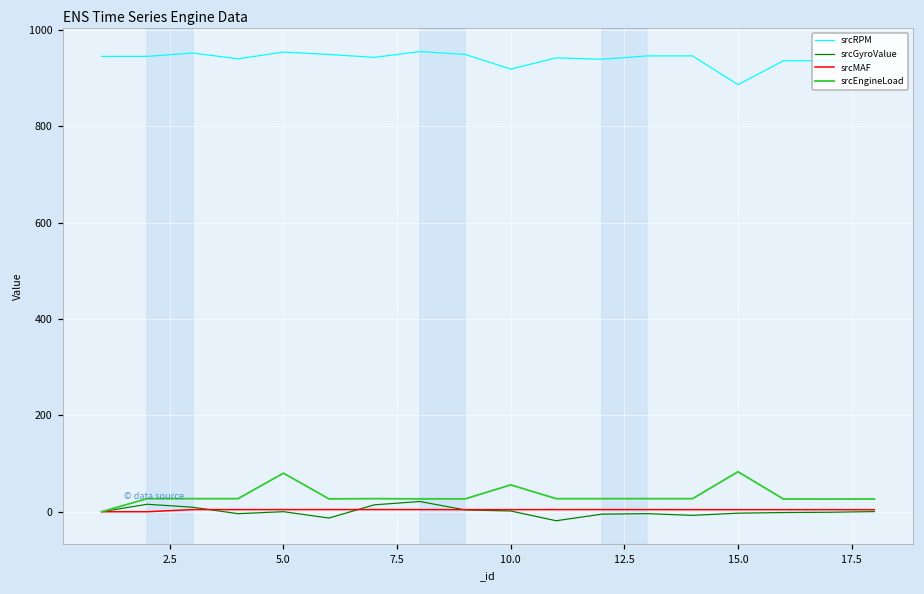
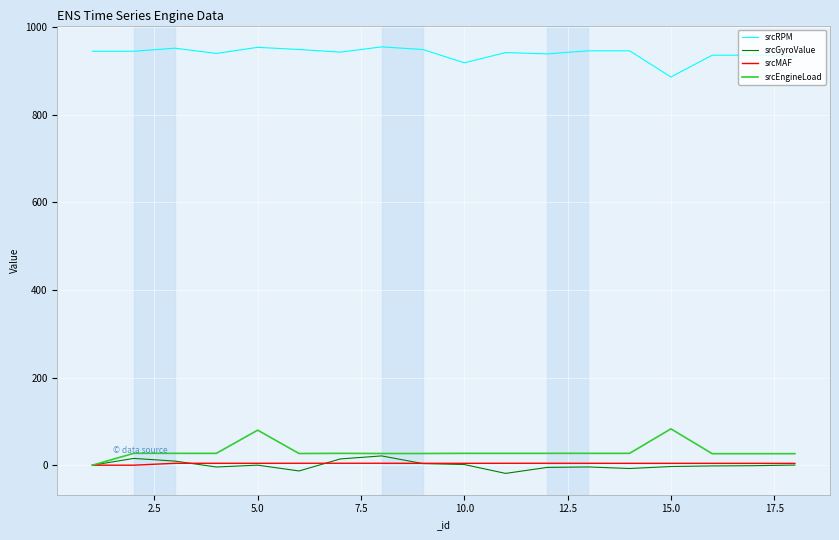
srcEngineLoad, 10.0: 60 -> 30
